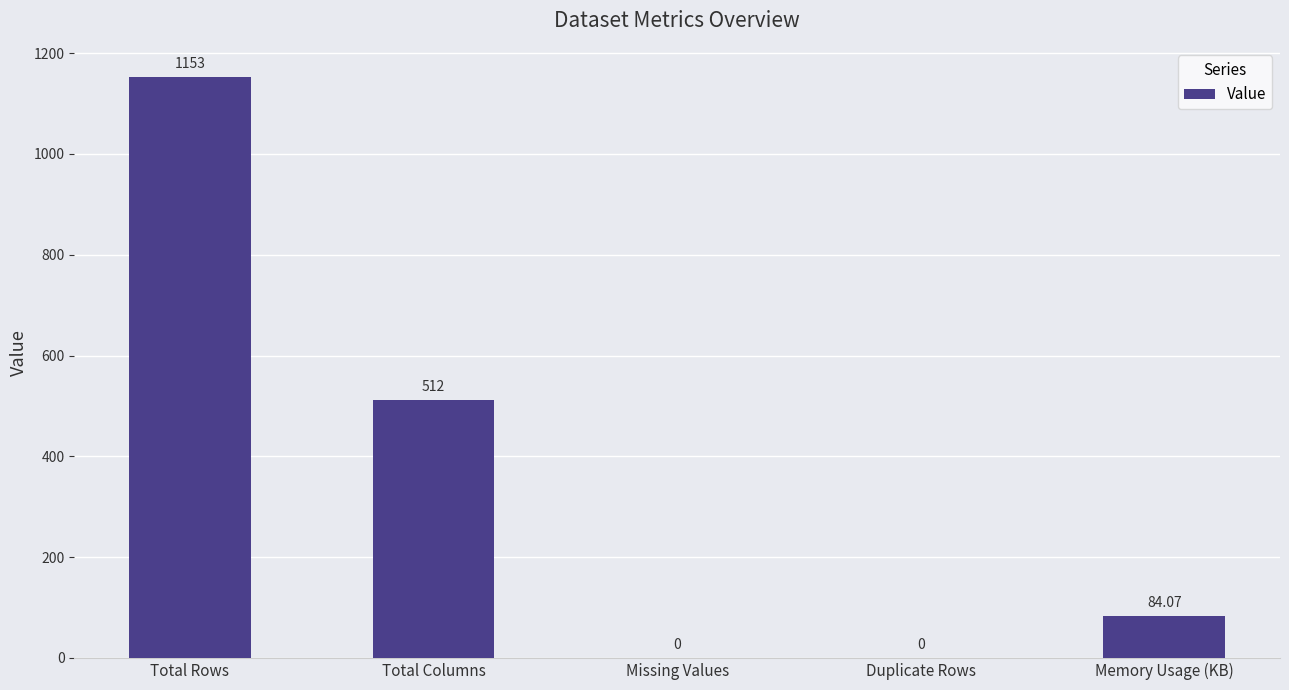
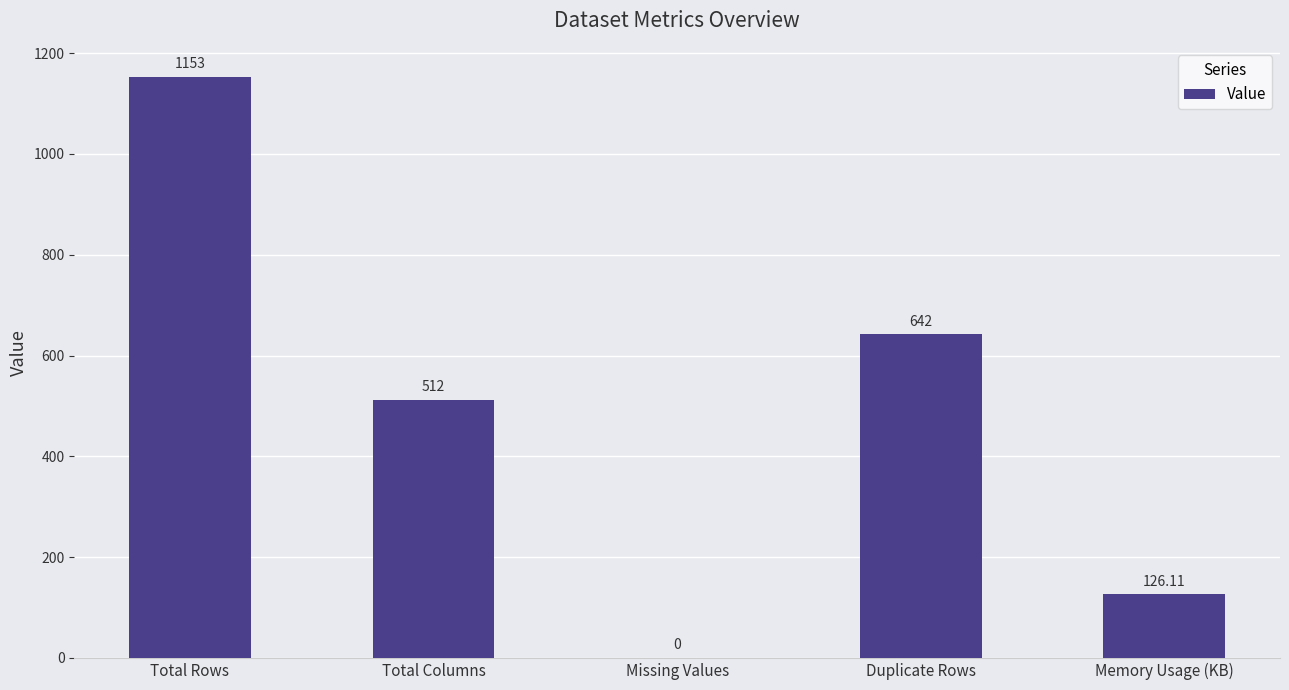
Duplicate Rows: 0 -> 642
Memory Usage (KB): 84.07 -> 126.11
